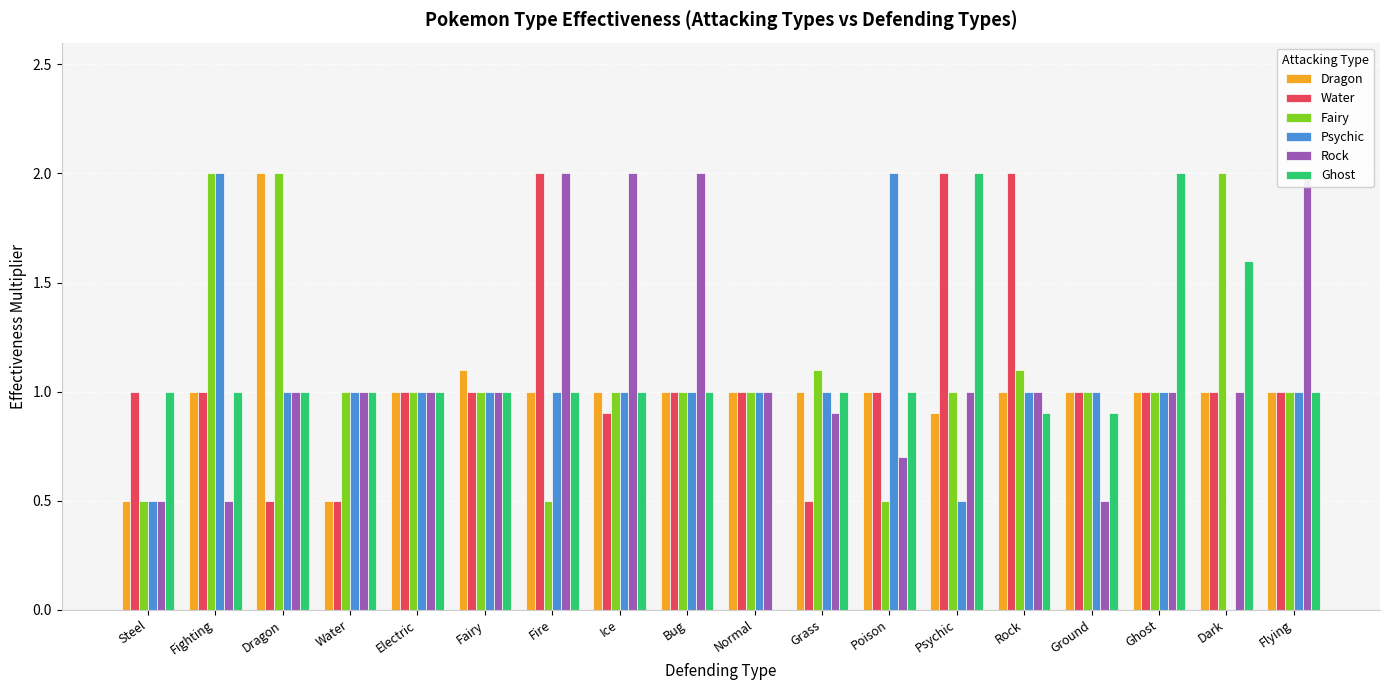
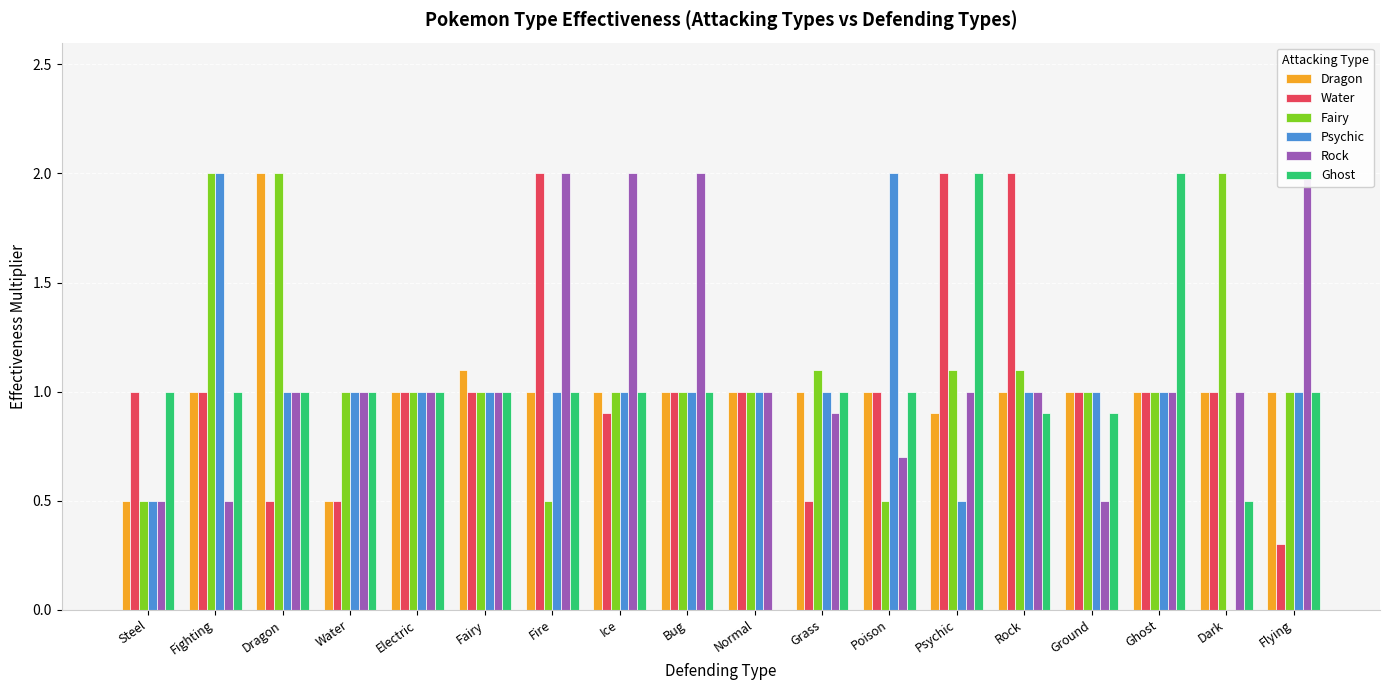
Fairy, Psychic: 1.0 -> 1.1
Ghost, Dark: 1.6 -> 0.5
Water, Flying: 1.0 -> 0.3
